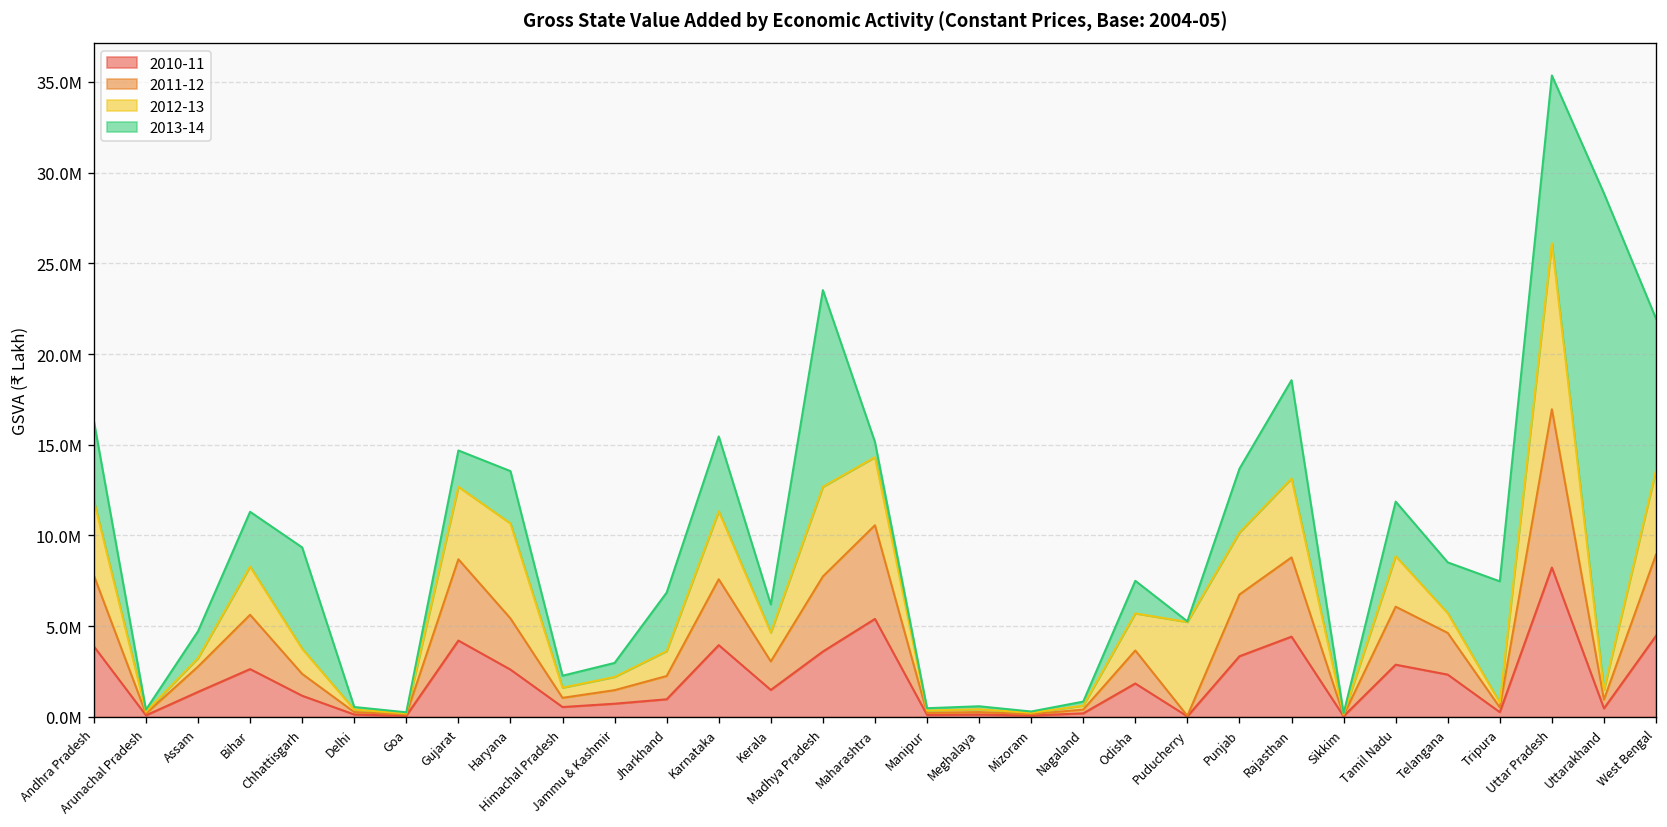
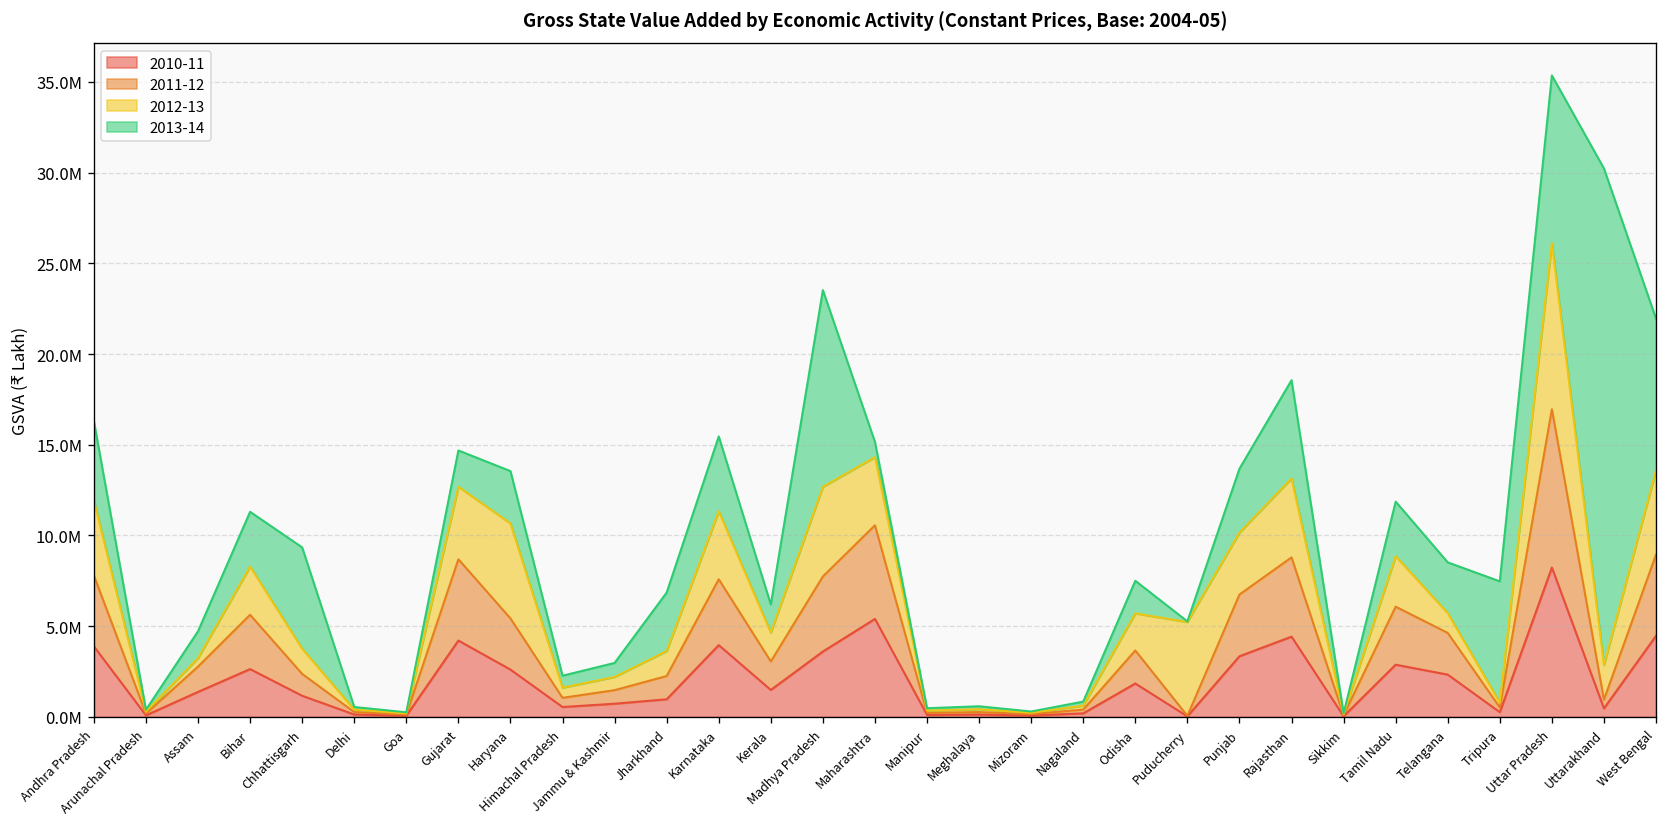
2012-13, Uttarakhand: 500000 -> 1900000
